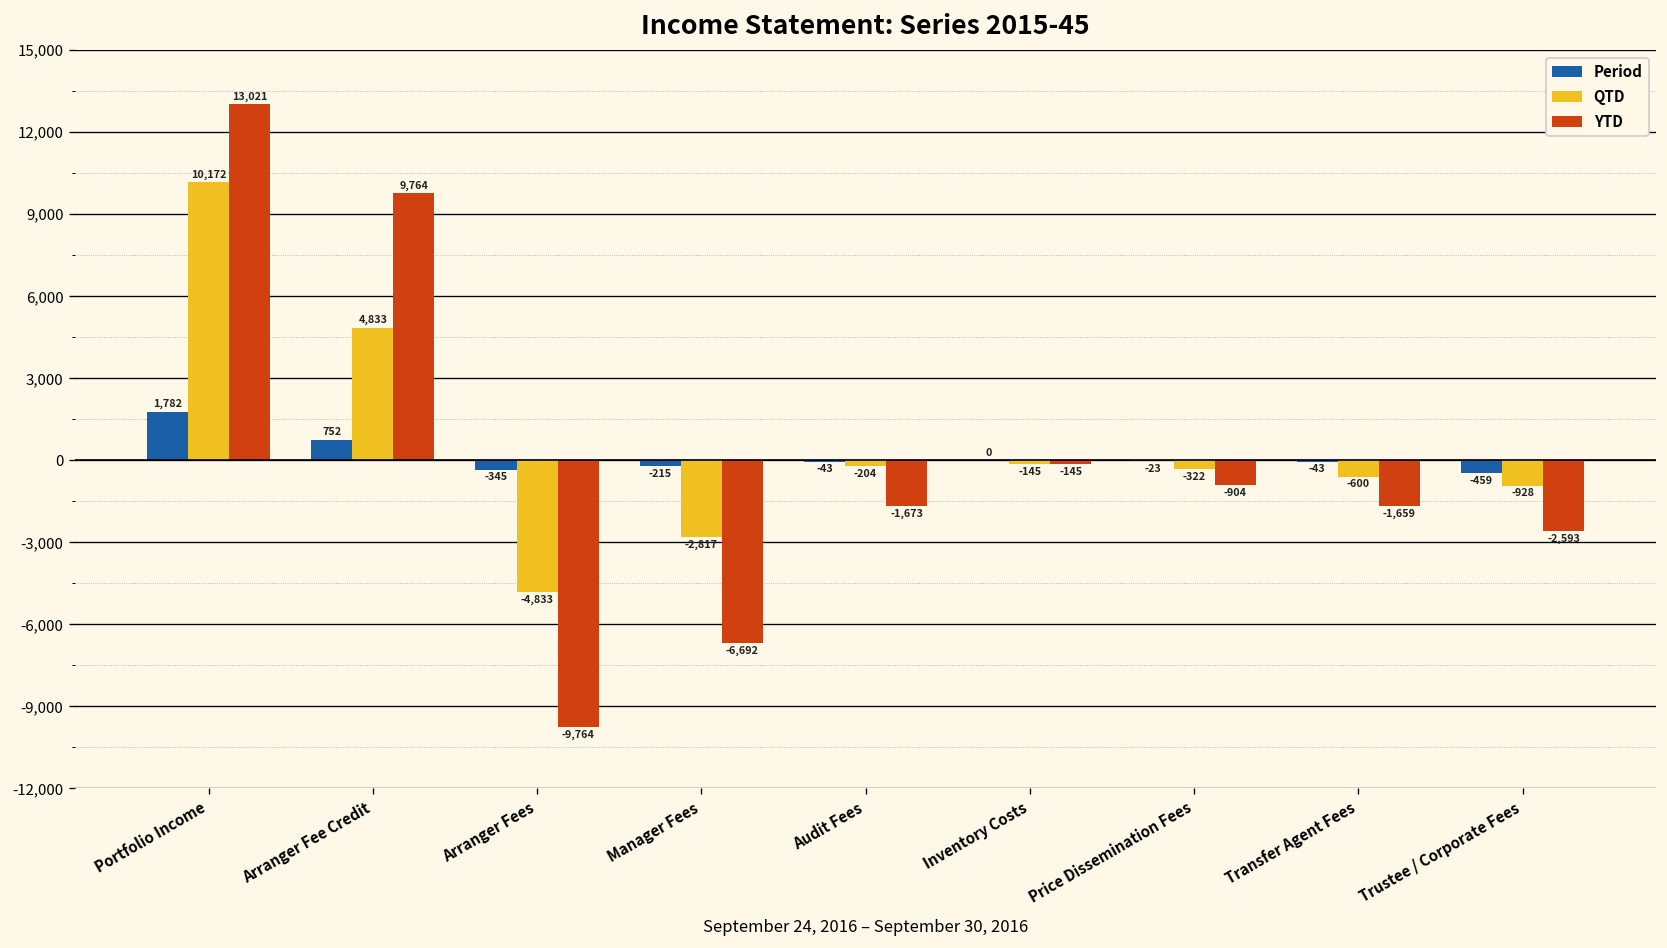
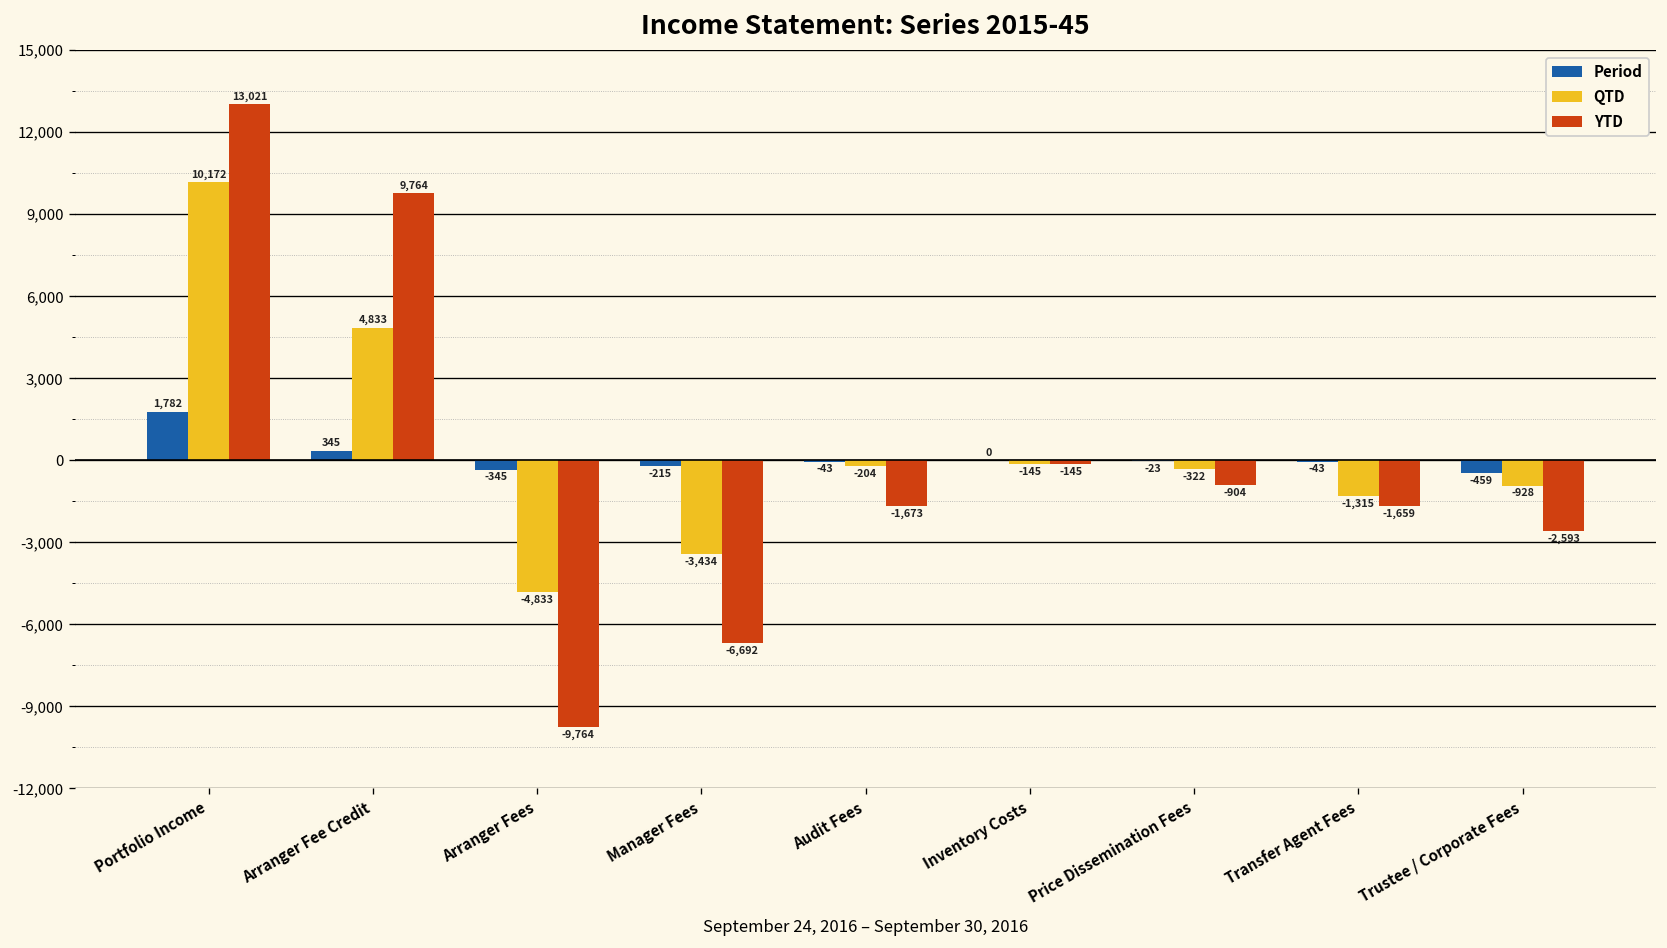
Period, Arranger Fee Credit: 752 -> 345
QTD, Manager Fees: -2,817 -> -3,434
QTD, Transfer Agent Fees: -600 -> -1,315
